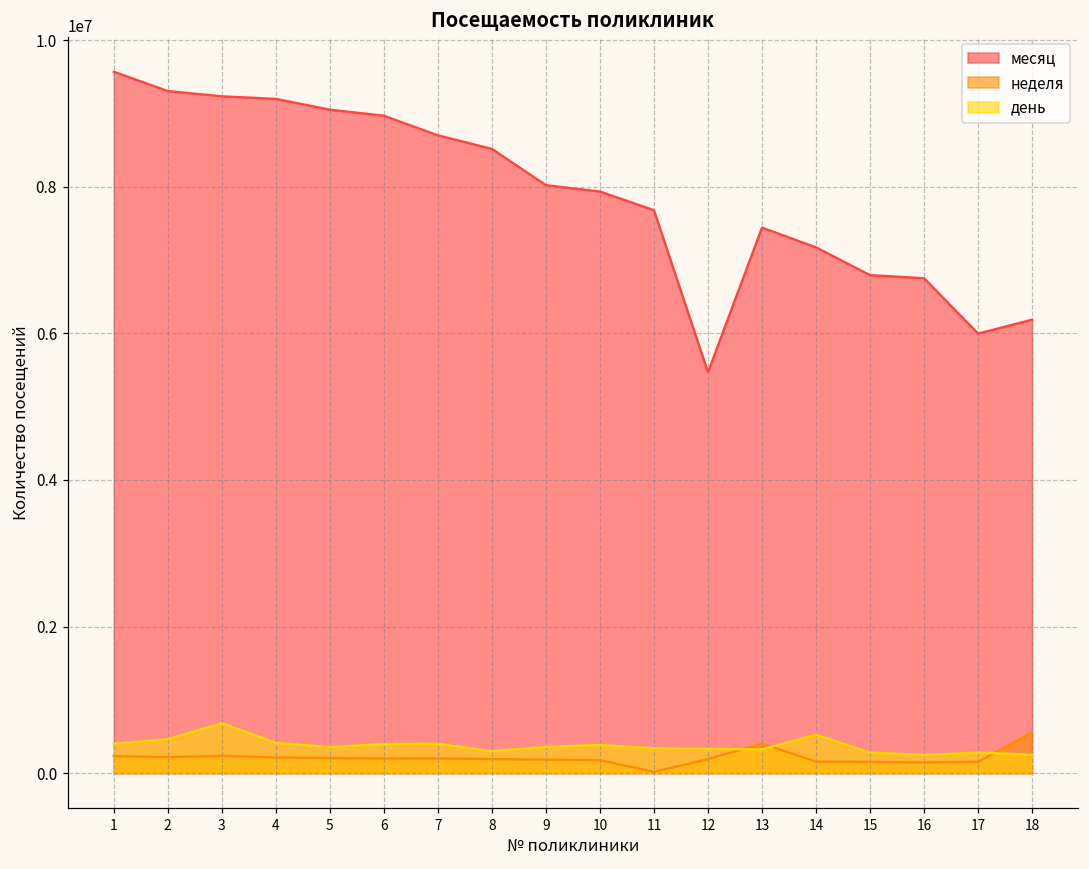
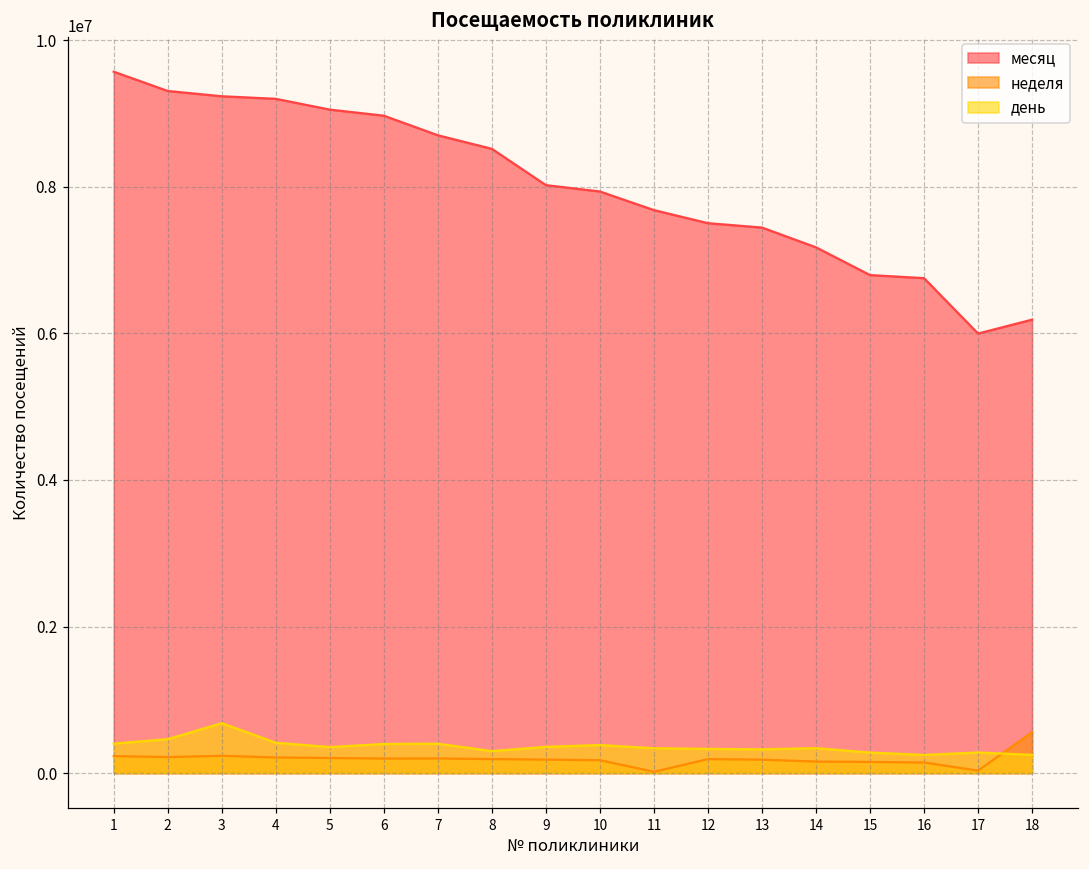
месяц, 12: 5500000 -> 7500000
неделя, 13: 400000 -> 200000
день, 14: 500000 -> 300000
неделя, 17: 200000 -> 0
